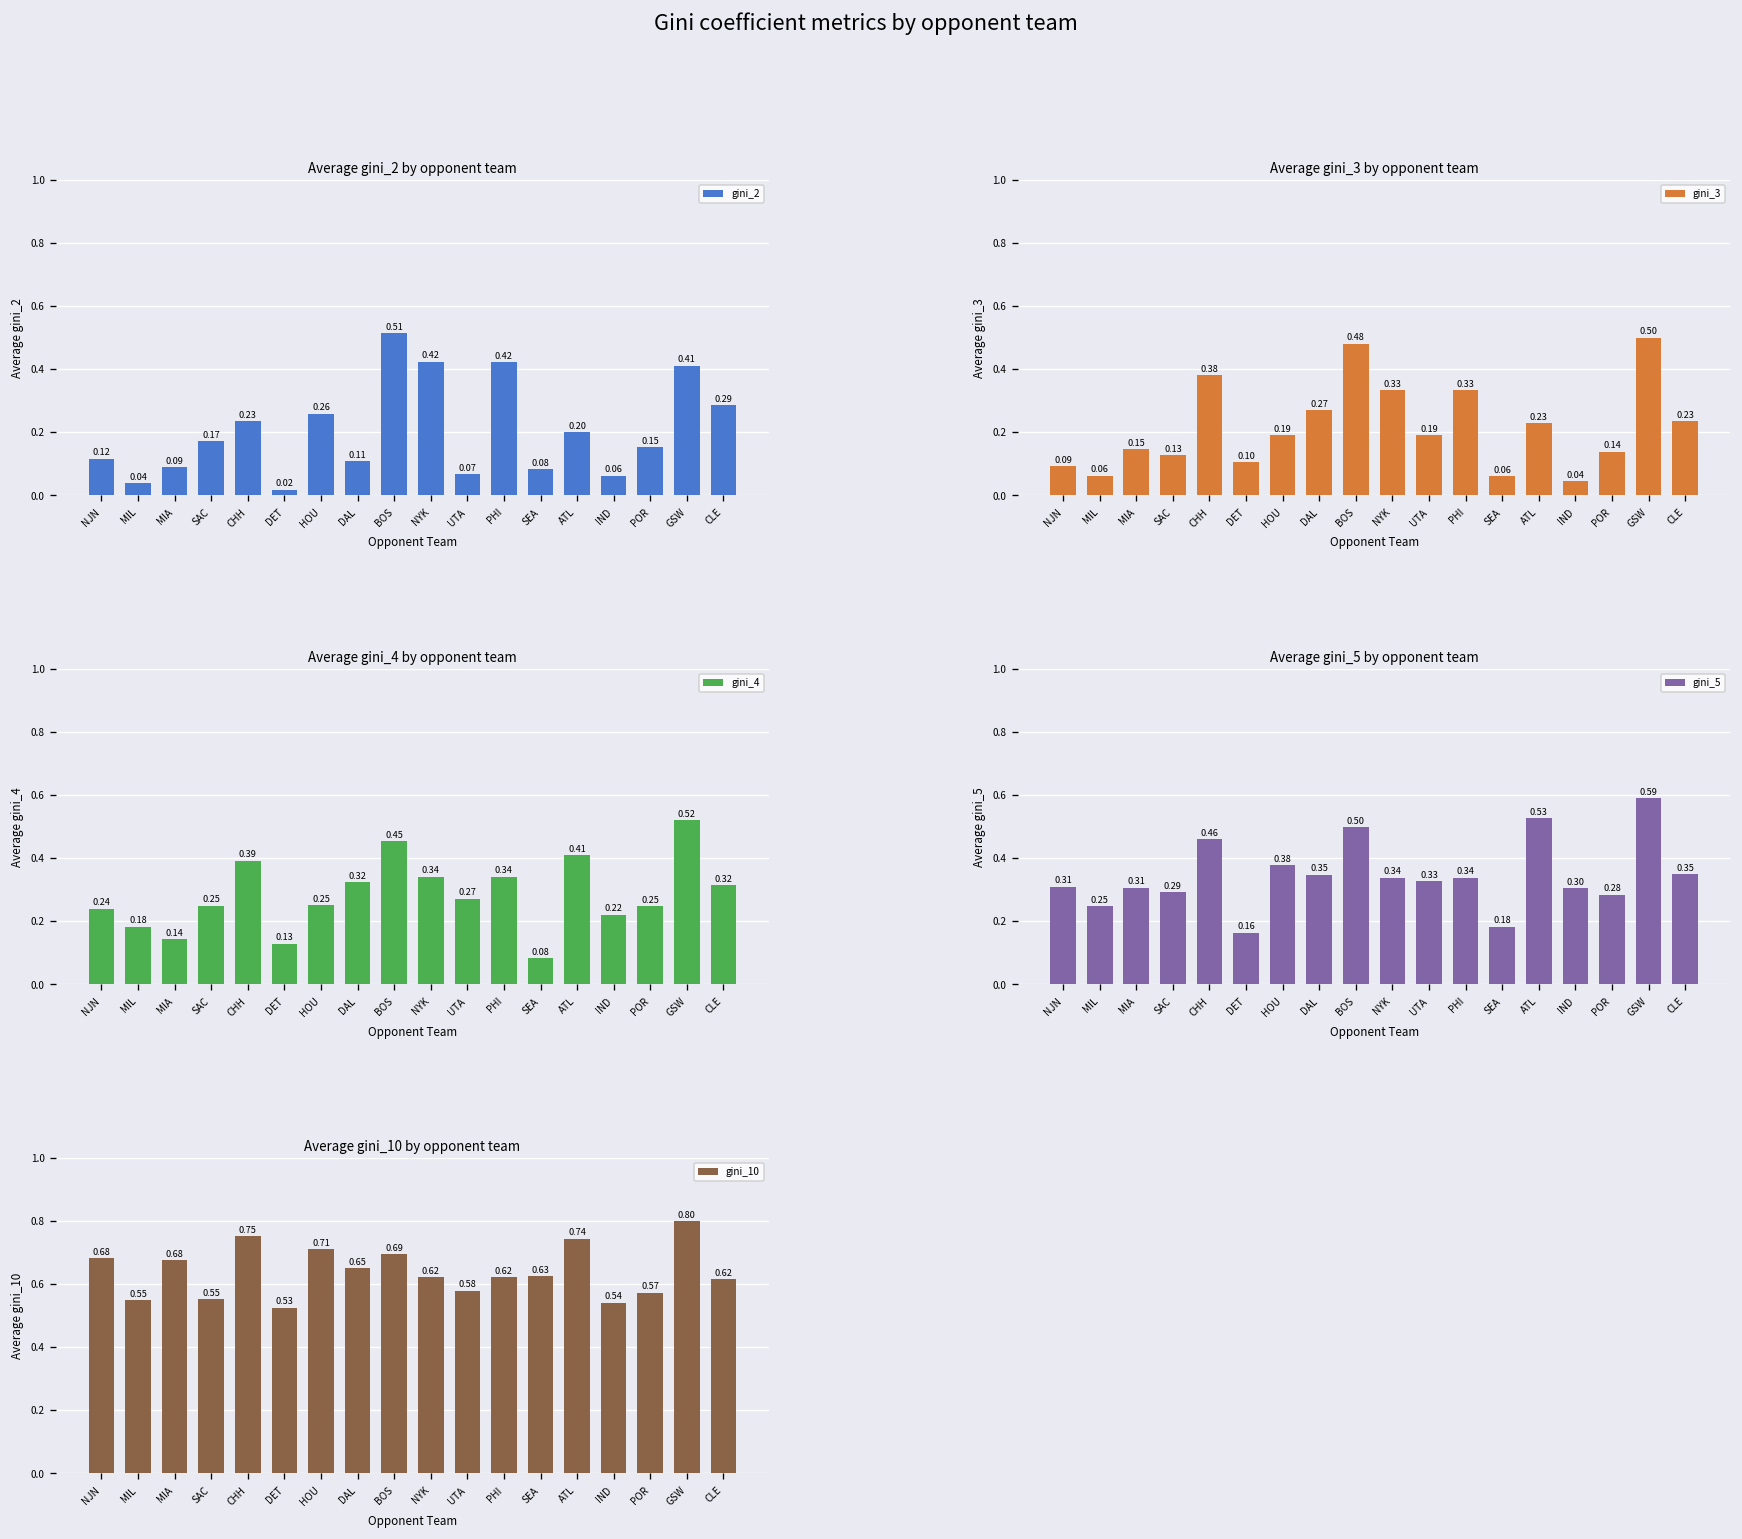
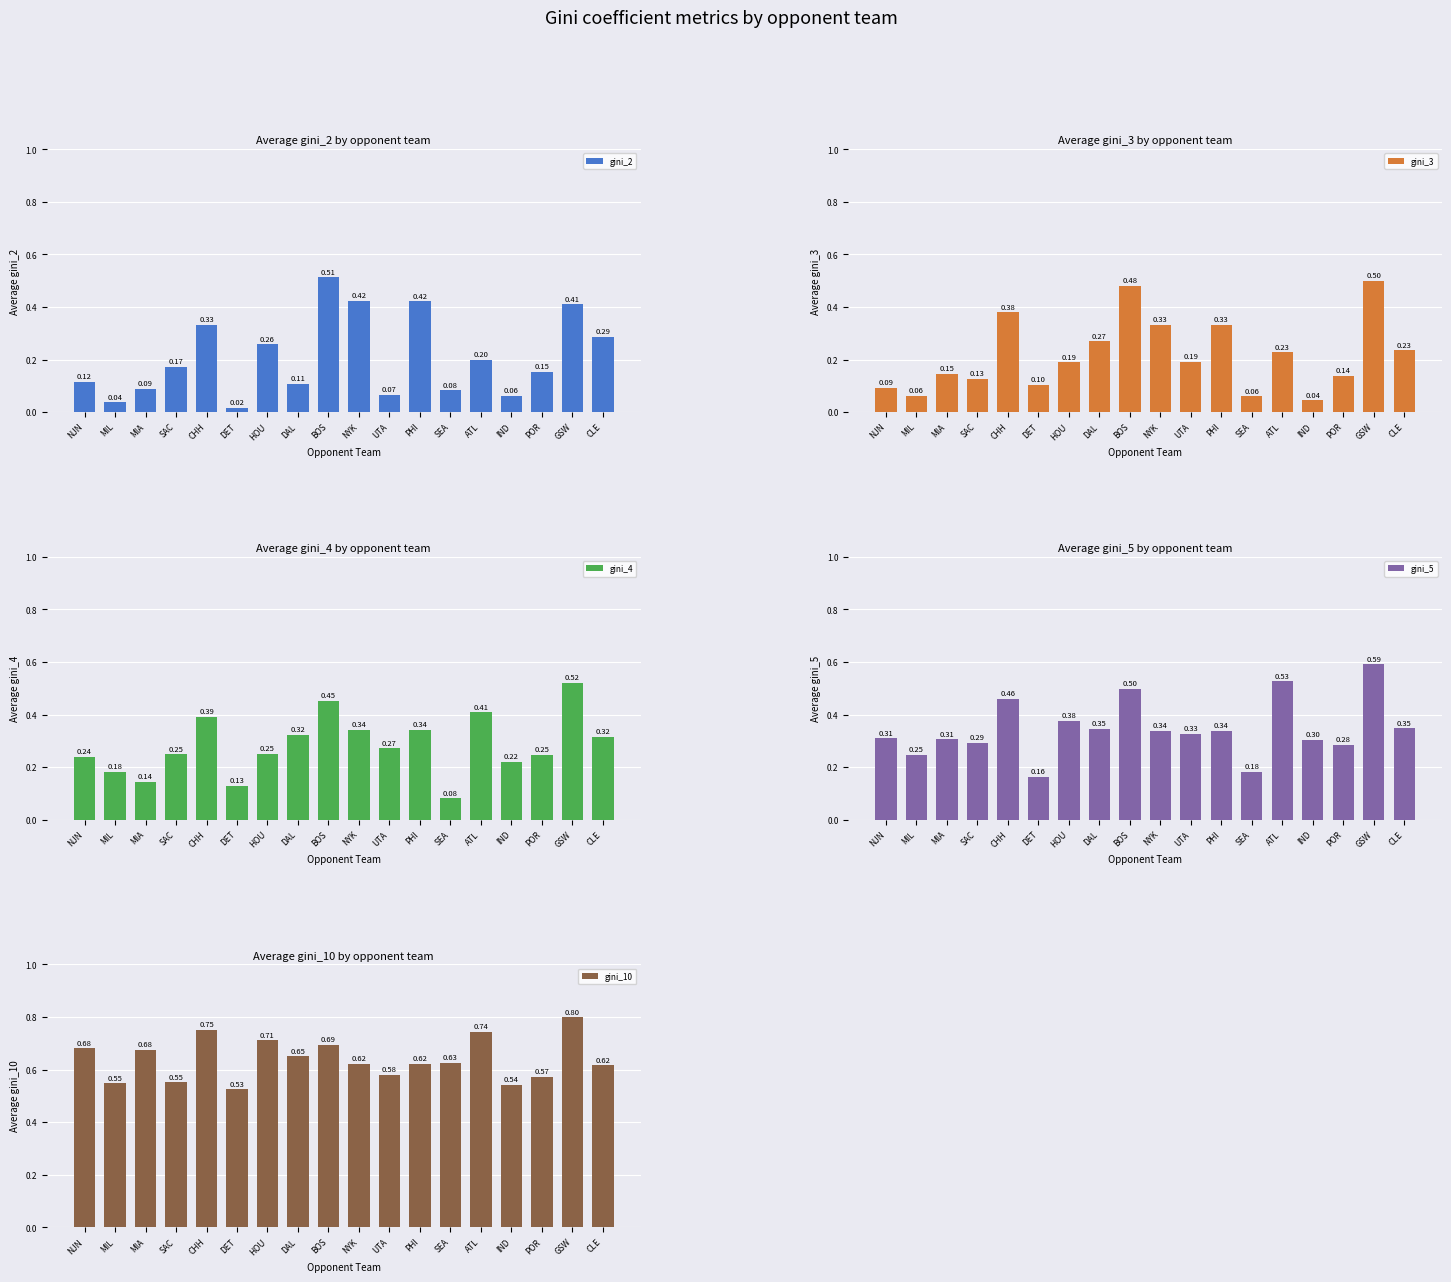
Average gini_2 by opponent team, CHH: 0.23 -> 0.33
